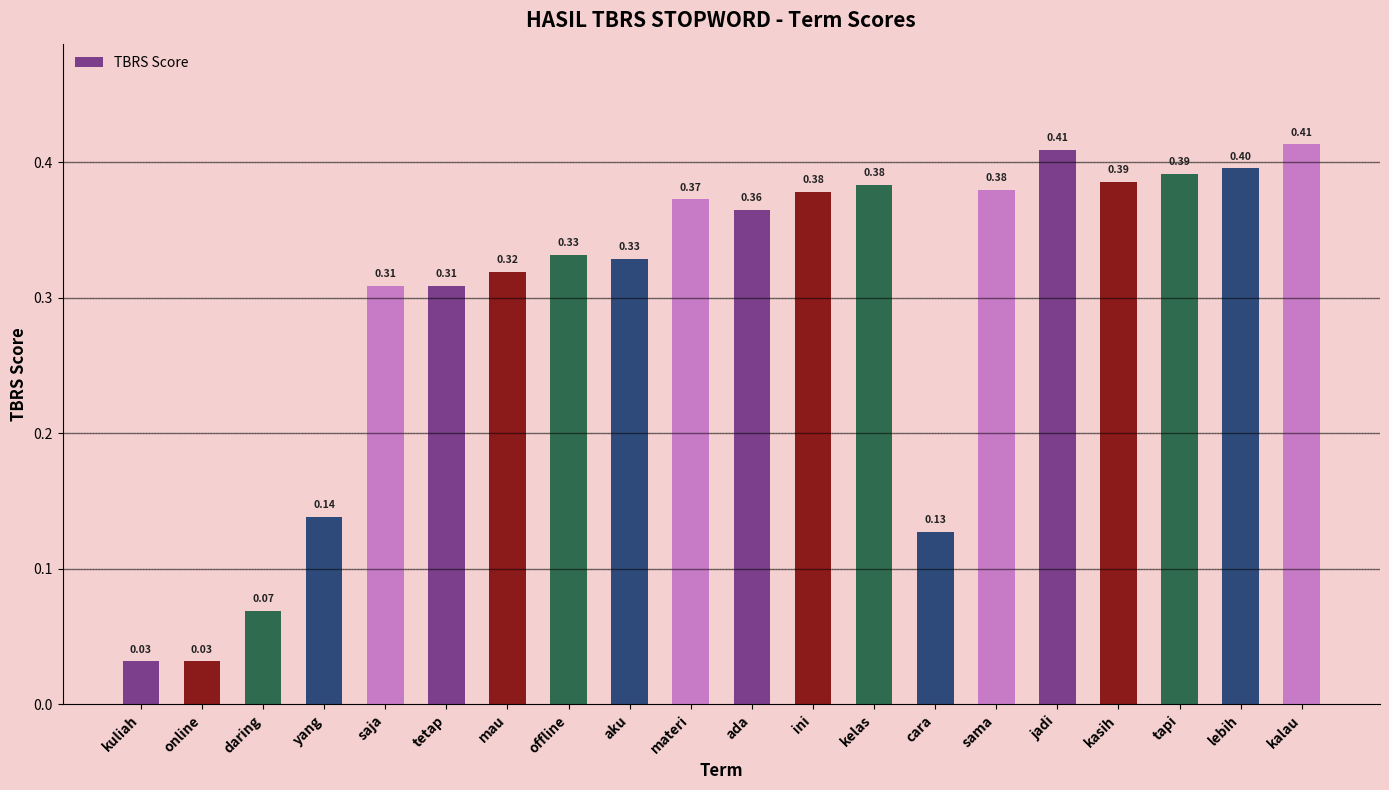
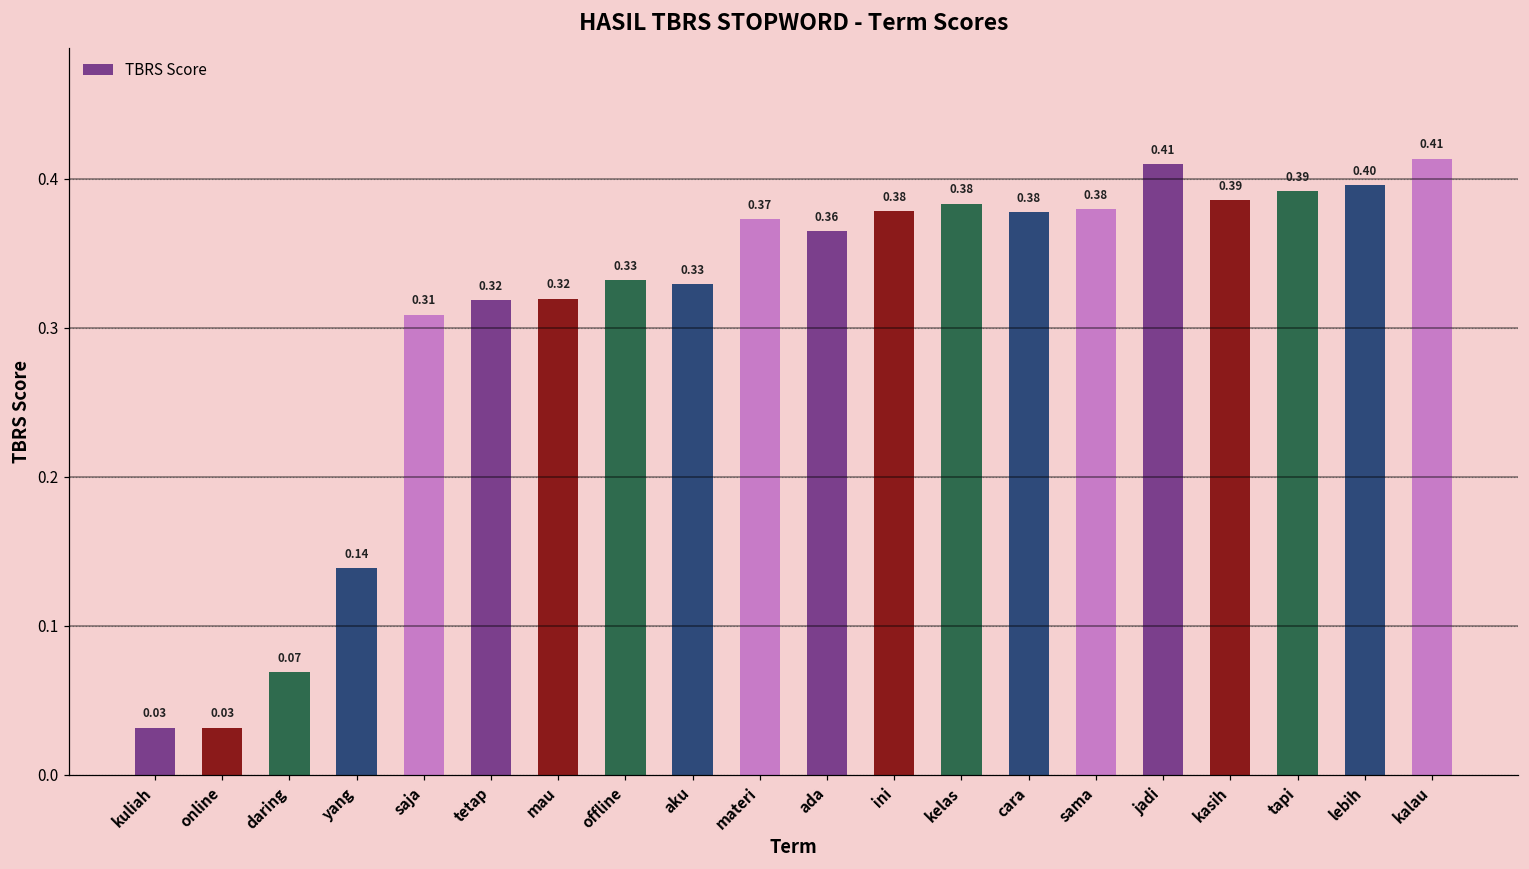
tetap: 0.31 -> 0.32
cara: 0.13 -> 0.38
